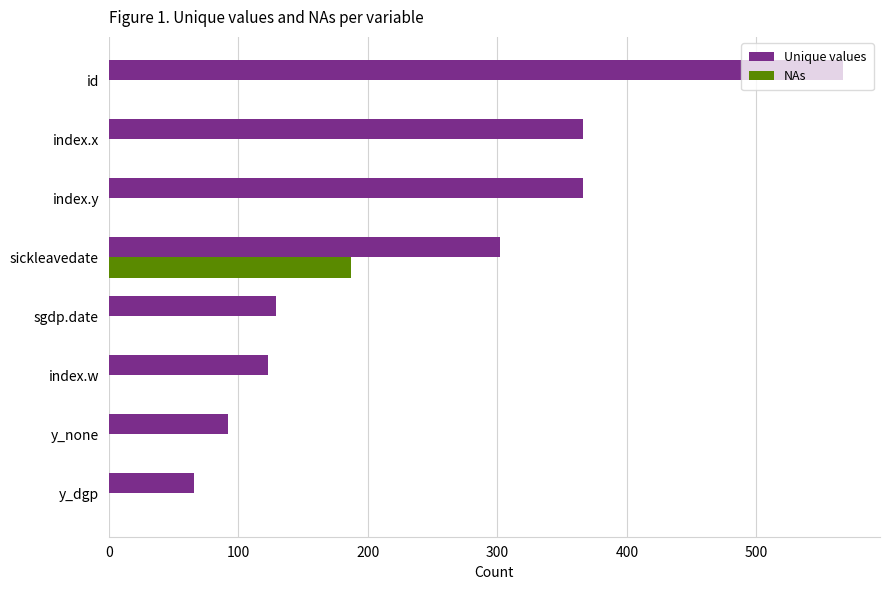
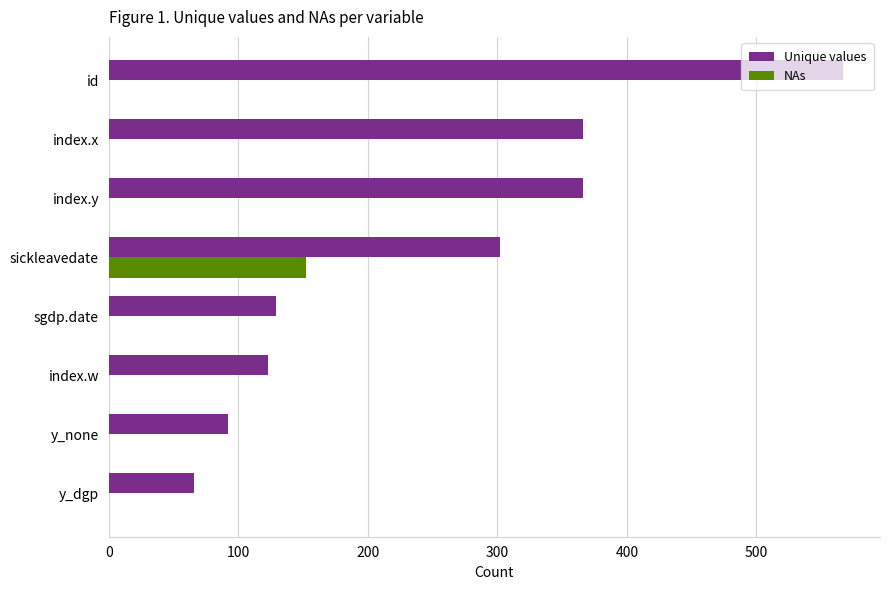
NAs, sickleavedate: 187 -> 152
